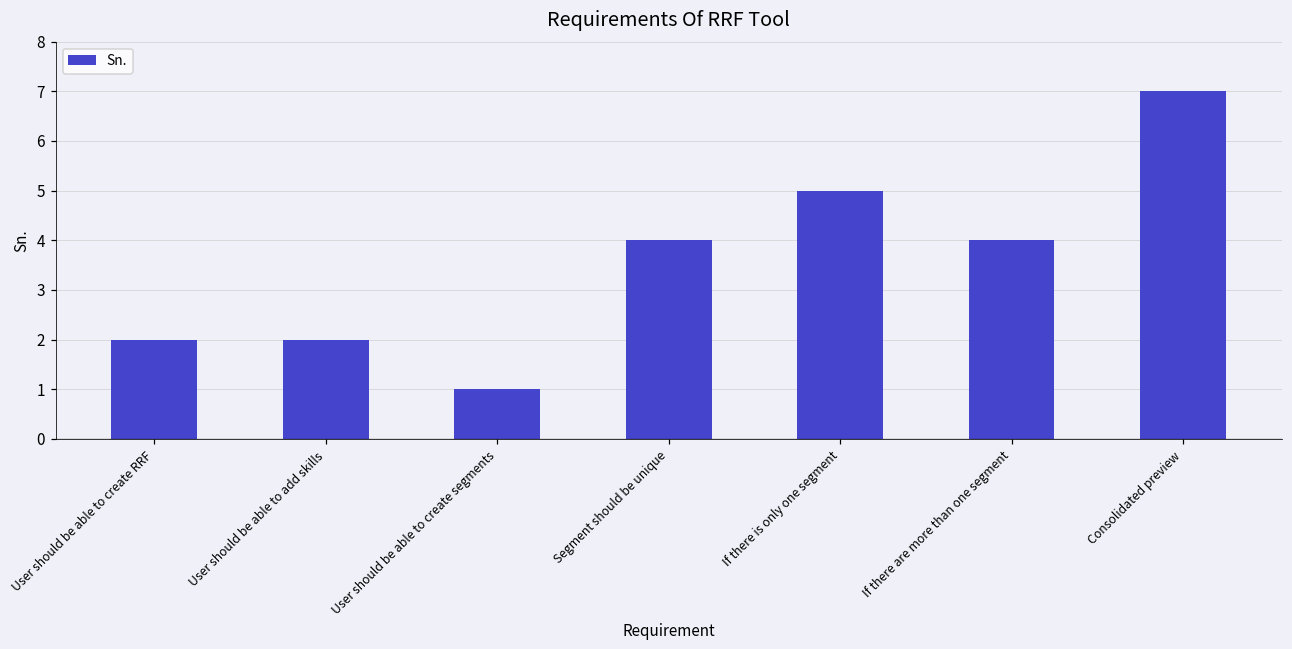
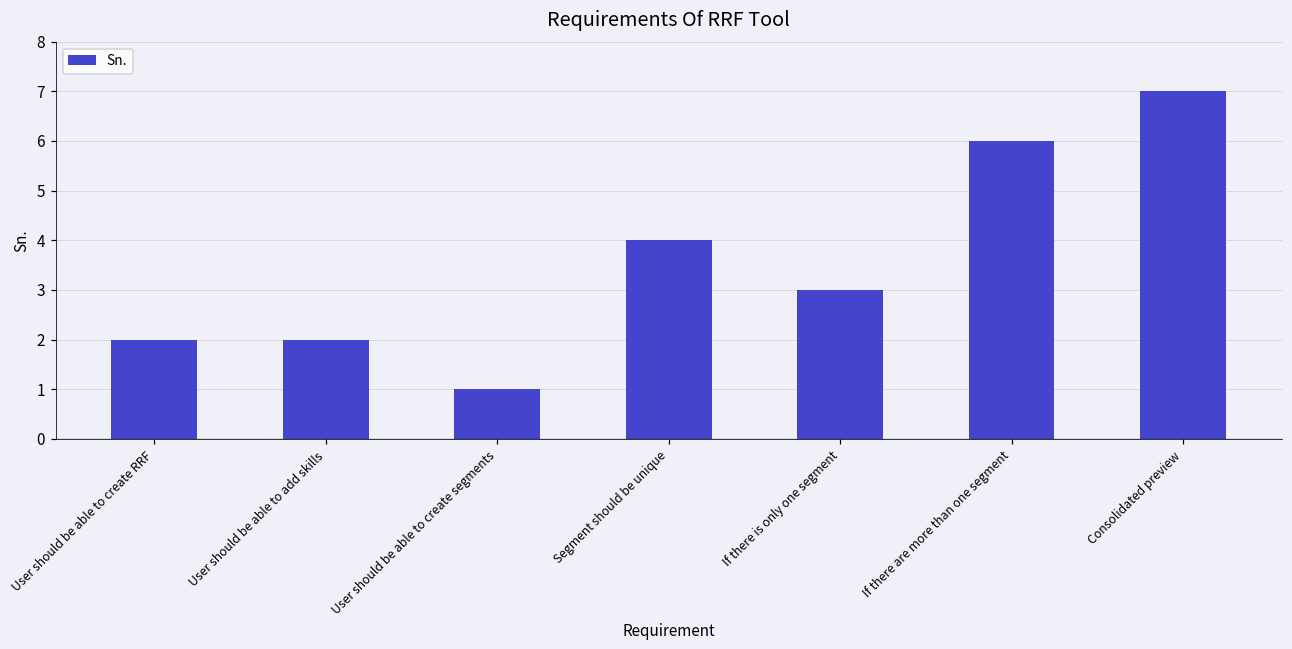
If there is only one segment: 5 -> 3
If there are more than one segment: 4 -> 6
